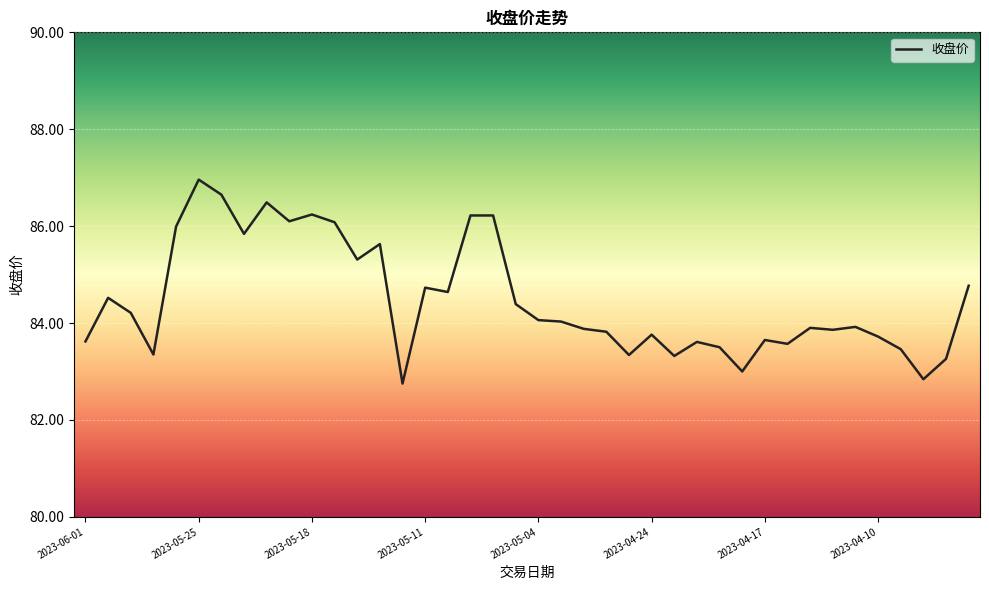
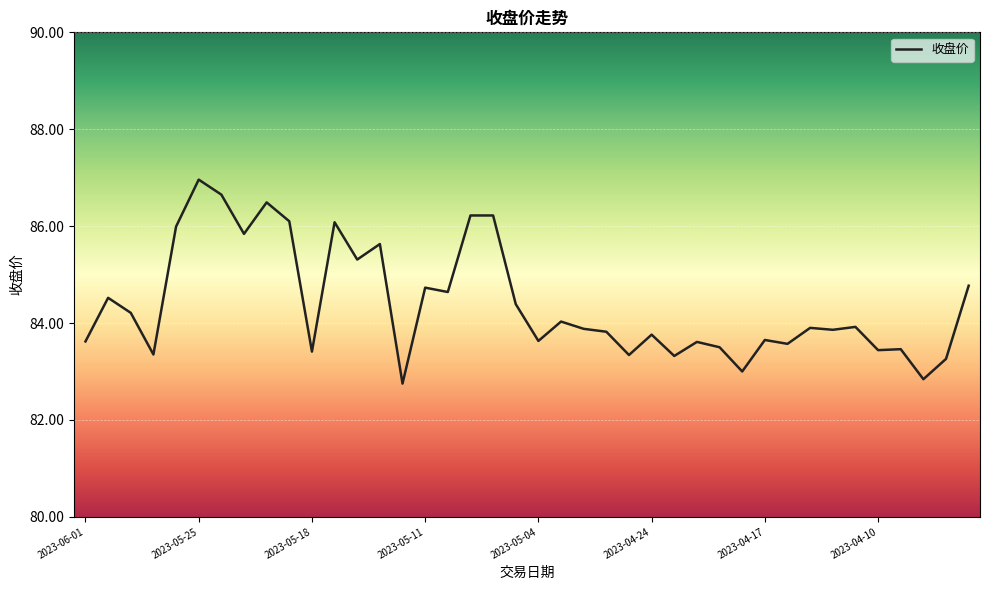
2023-05-18: 86.2 -> 83.4
2023-05-04: 84.1 -> 83.6
2023-04-10: 83.7 -> 83.4
